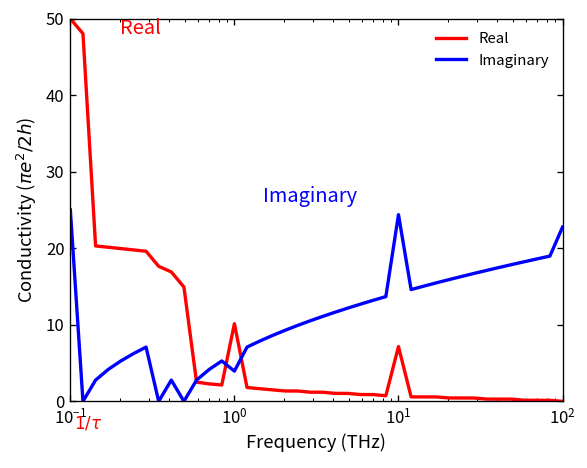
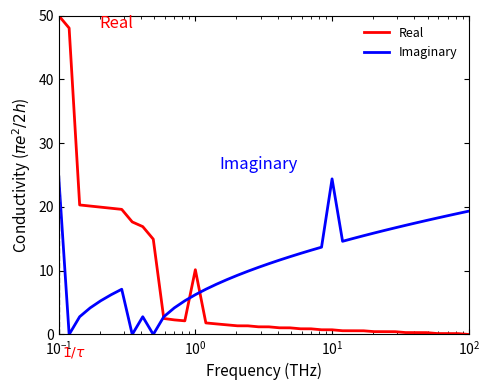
Imaginary, 10^0: 4 -> 6
Real, 10^1: 7 -> 1
Imaginary, 10^2: 23 -> 19
